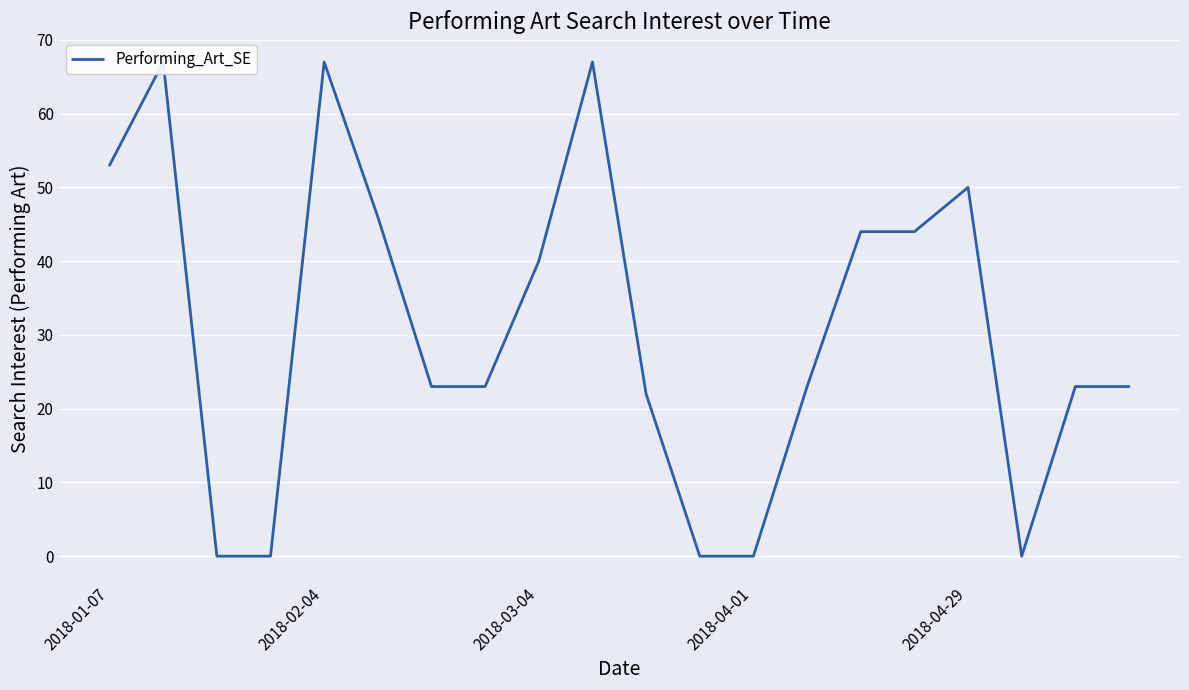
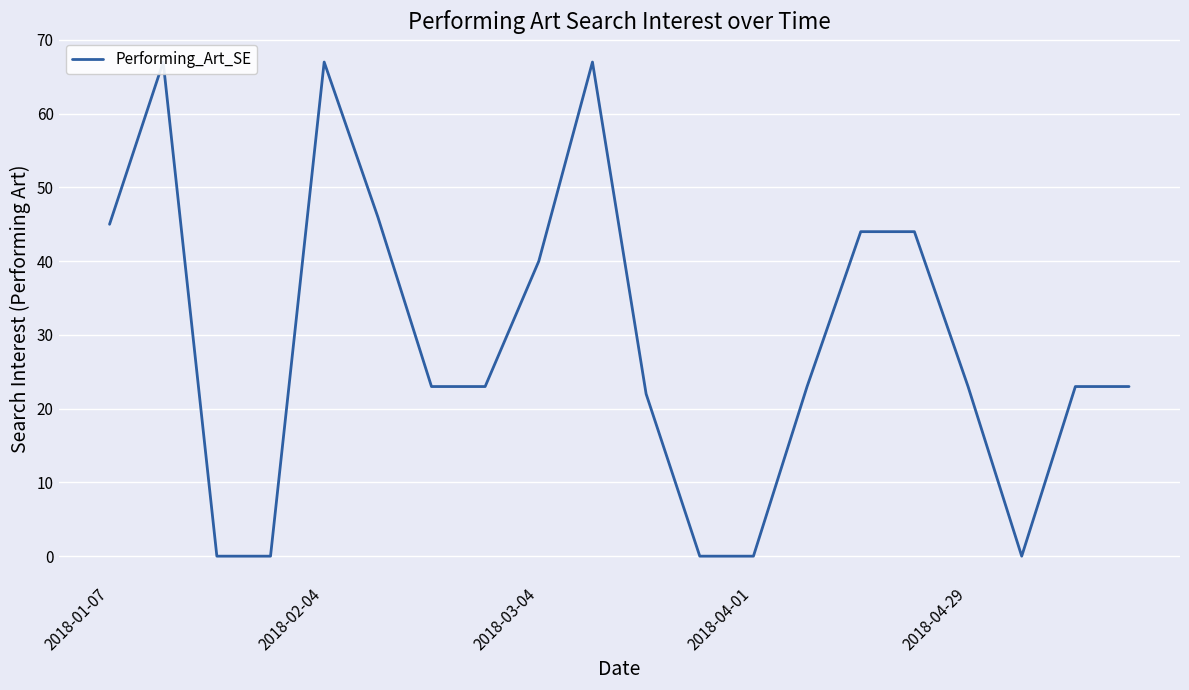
2018-01-07: 53 -> 45
2018-04-29: 50 -> 23
